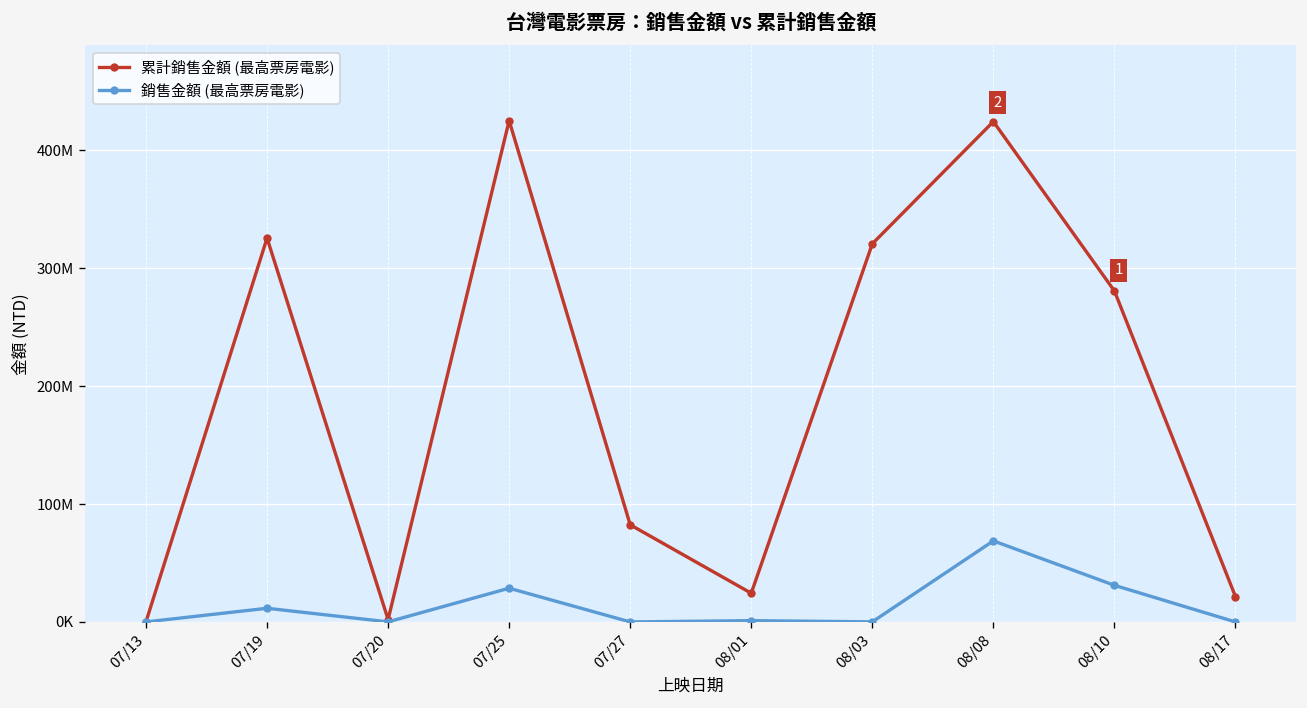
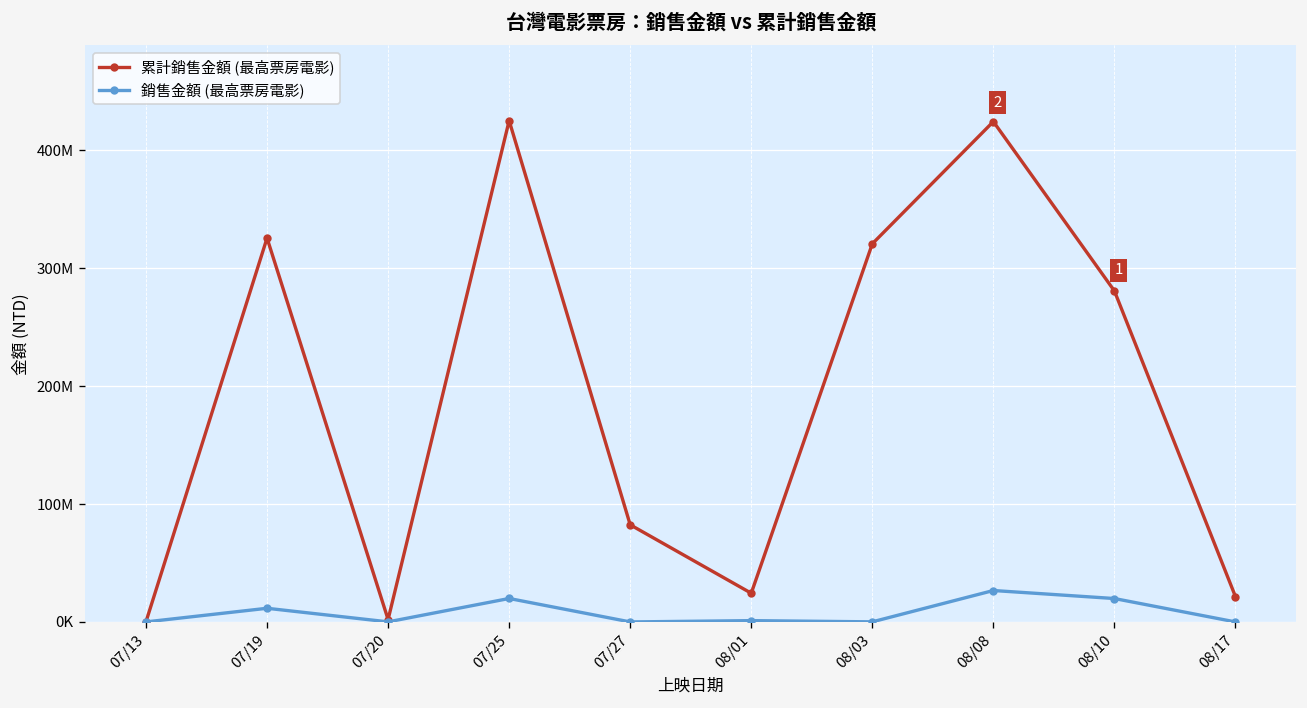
銷售金額 (最高票房電影), 07/25: 30000000 -> 20000000
銷售金額 (最高票房電影), 08/08: 70000000 -> 30000000
銷售金額 (最高票房電影), 08/10: 30000000 -> 20000000
